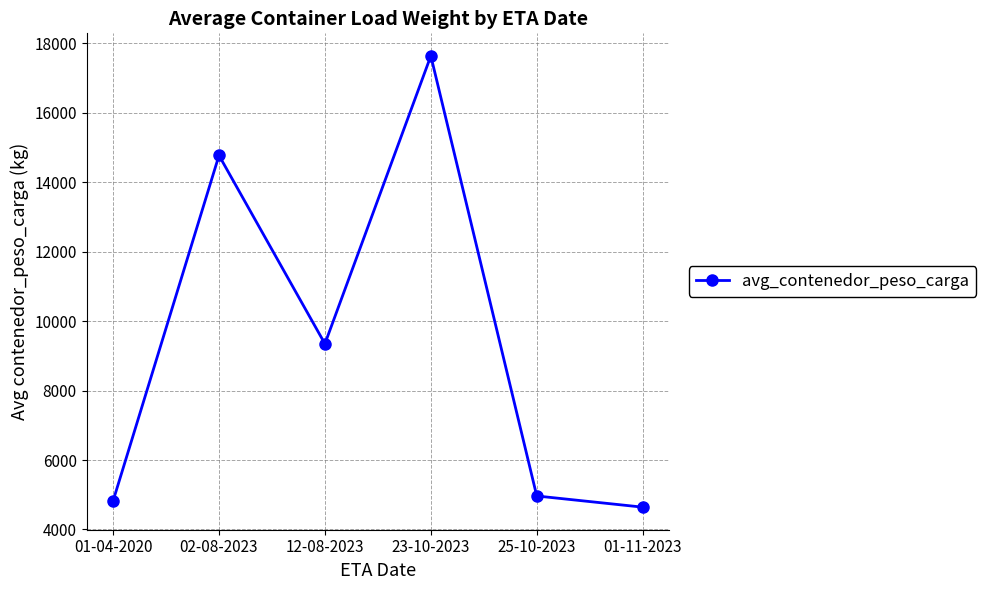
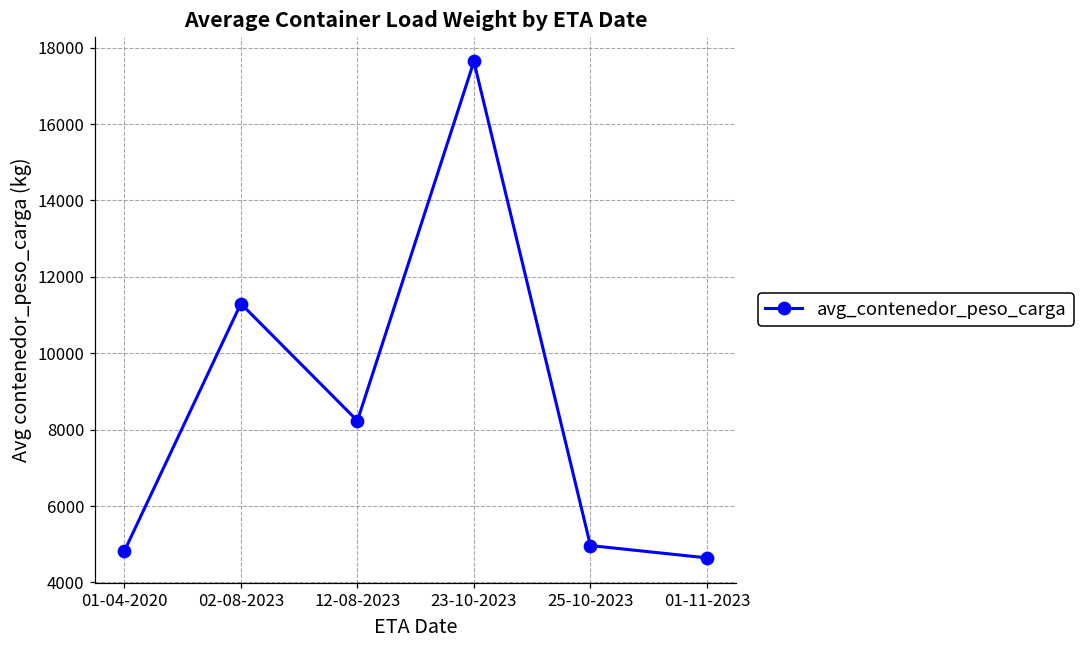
02-08-2023: 14800 -> 11300
12-08-2023: 9300 -> 8200
